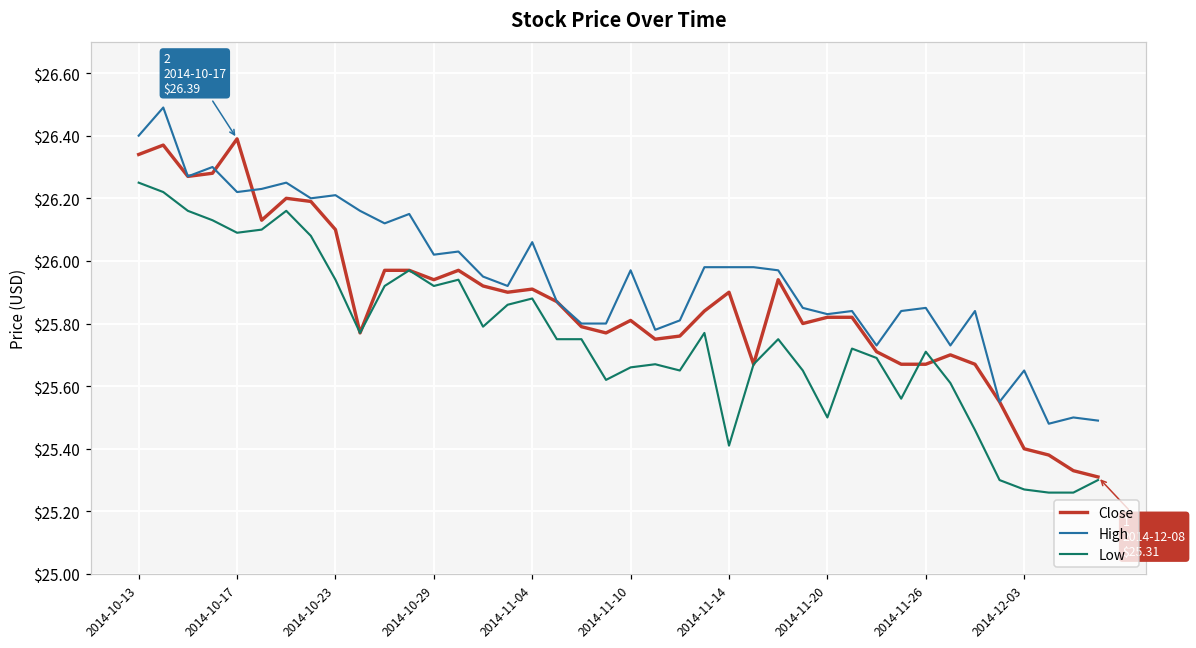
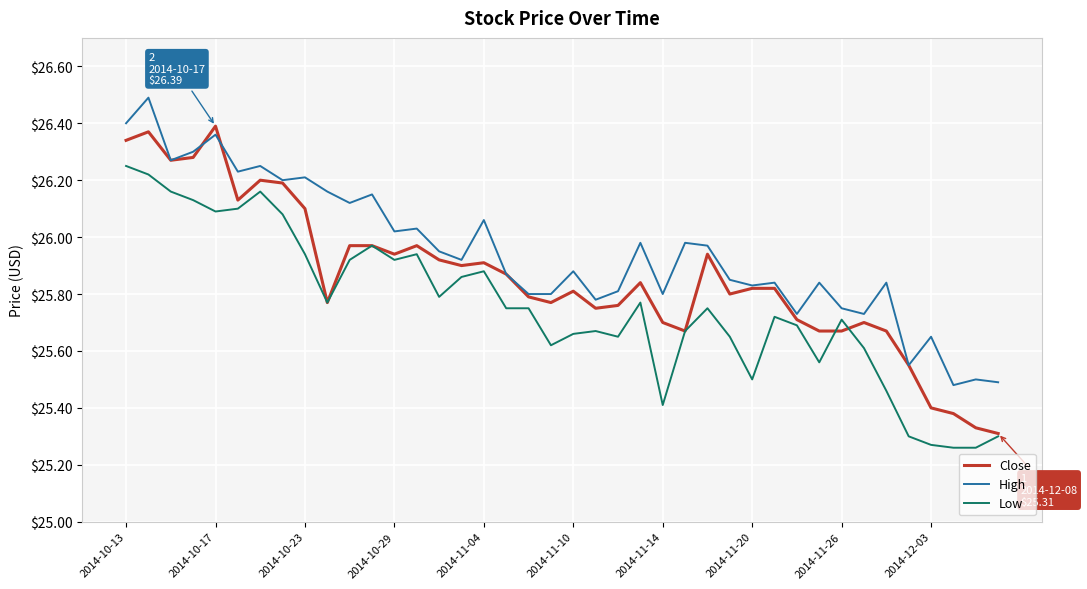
High, 2014-10-17: $26.22 -> $26.36
High, 2014-11-10: $25.97 -> $25.88
Close, 2014-11-14: $25.9 -> $25.7
High, 2014-11-14: $25.98 -> $25.80
High, 2014-11-26: $25.85 -> $25.75
